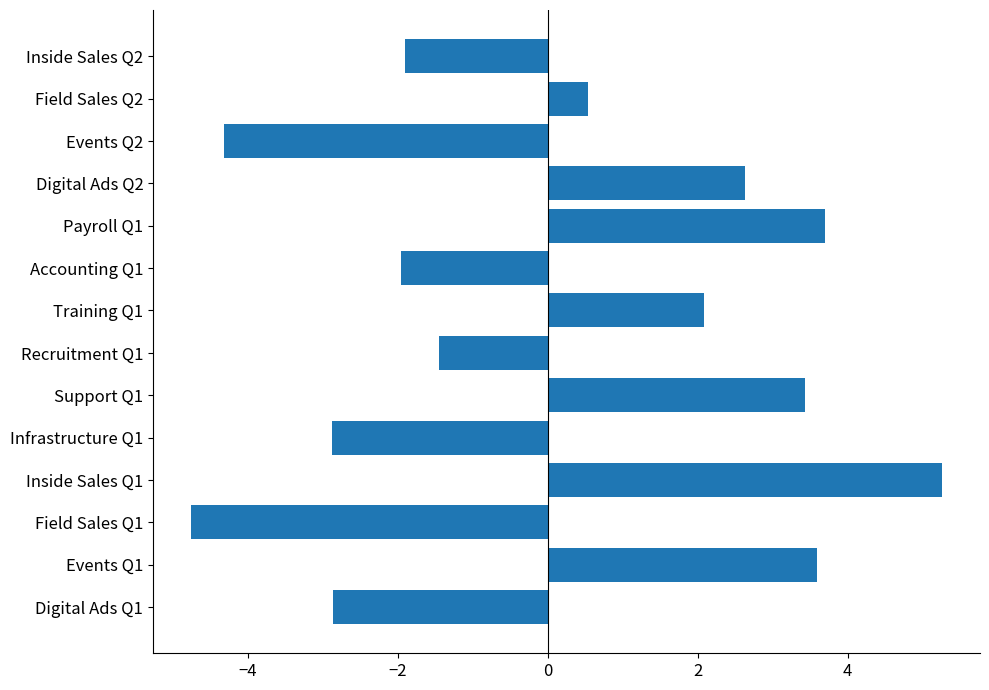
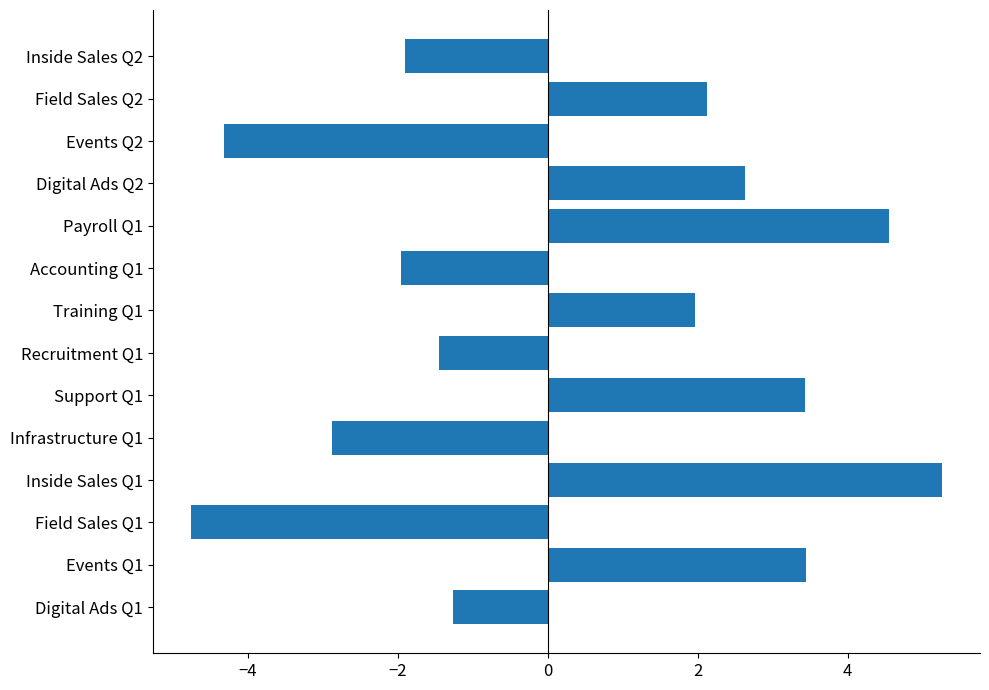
Field Sales Q2: 0.5 -> 2.1
Payroll Q1: 3.7 -> 4.6
Training Q1: 2.1 -> 2.0
Events Q1: 3.6 -> 3.4
Digital Ads Q1: -2.9 -> -1.3
